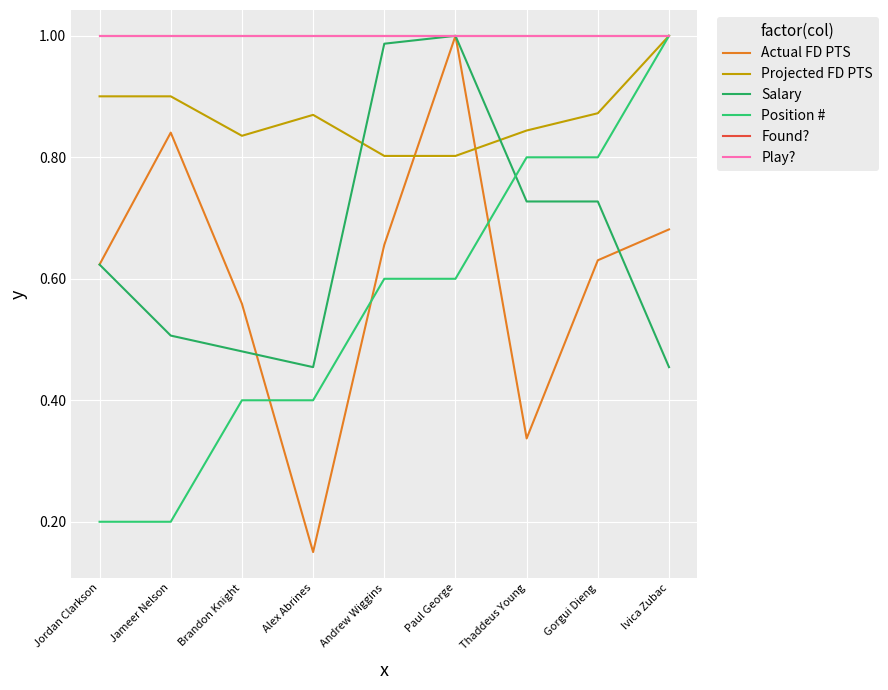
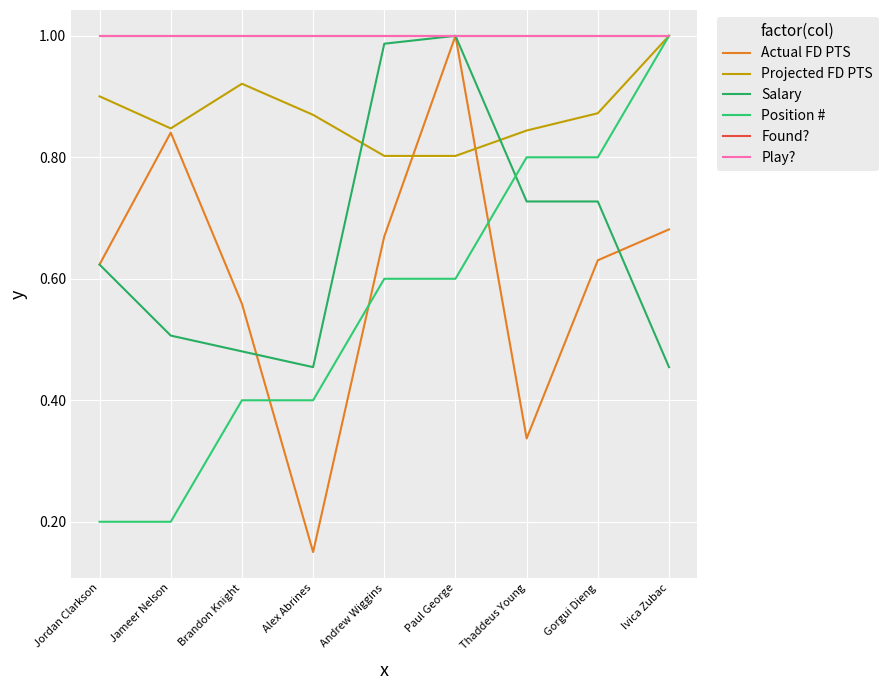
Projected FD PTS, Jameer Nelson: 0.90 -> 0.85
Projected FD PTS, Brandon Knight: 0.84 -> 0.92
Actual FD PTS, Andrew Wiggins: 0.66 -> 0.67
